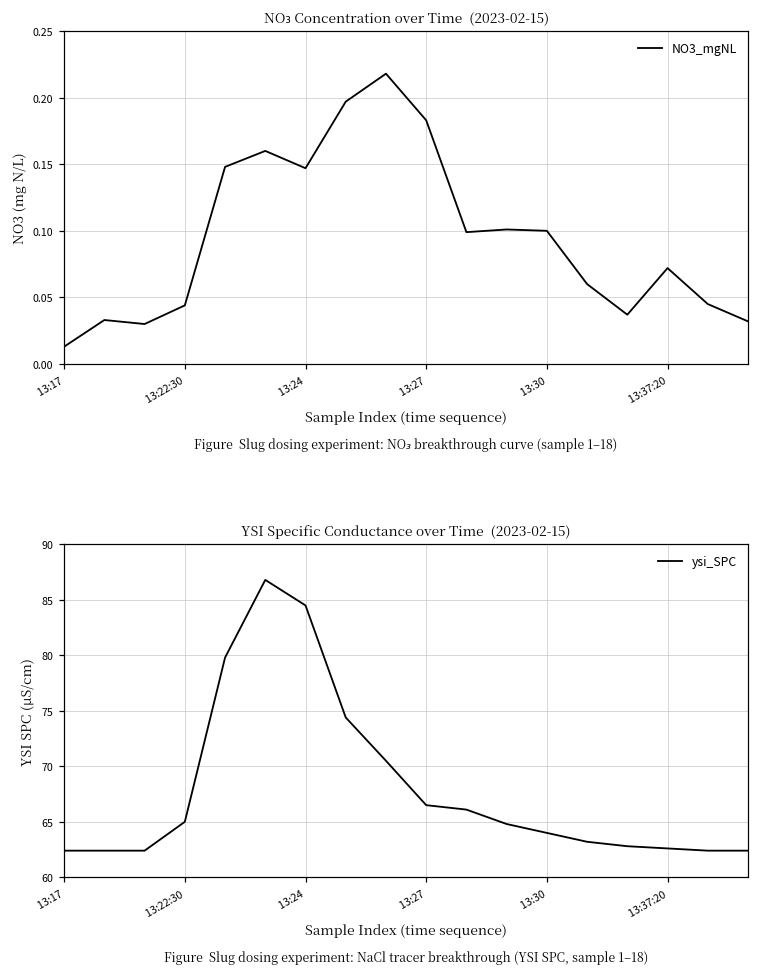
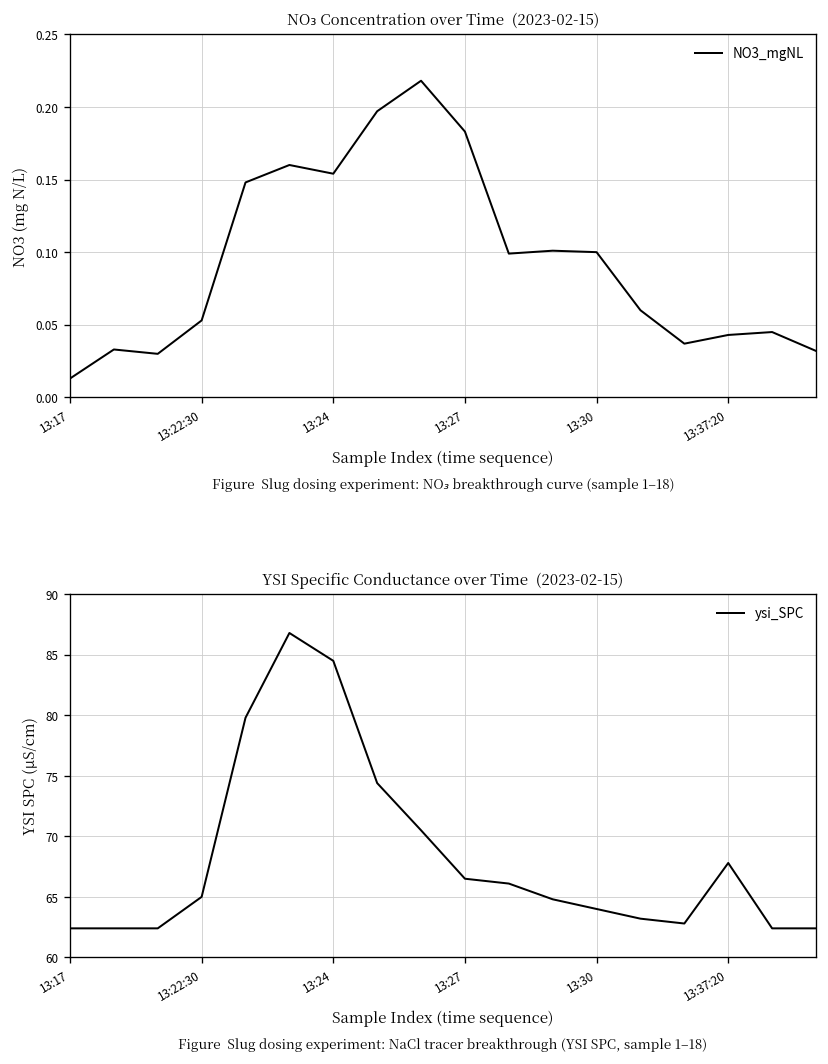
NO₃ Concentration over Time (2023-02-15), 13:22:30: 0.044 -> 0.053
NO₃ Concentration over Time (2023-02-15), 13:24: 0.147 -> 0.154
NO₃ Concentration over Time (2023-02-15), 13:37:20: 0.072 -> 0.043
YSI Specific Conductance over Time (2023-02-15), 13:37:20: 62.6 -> 67.8
